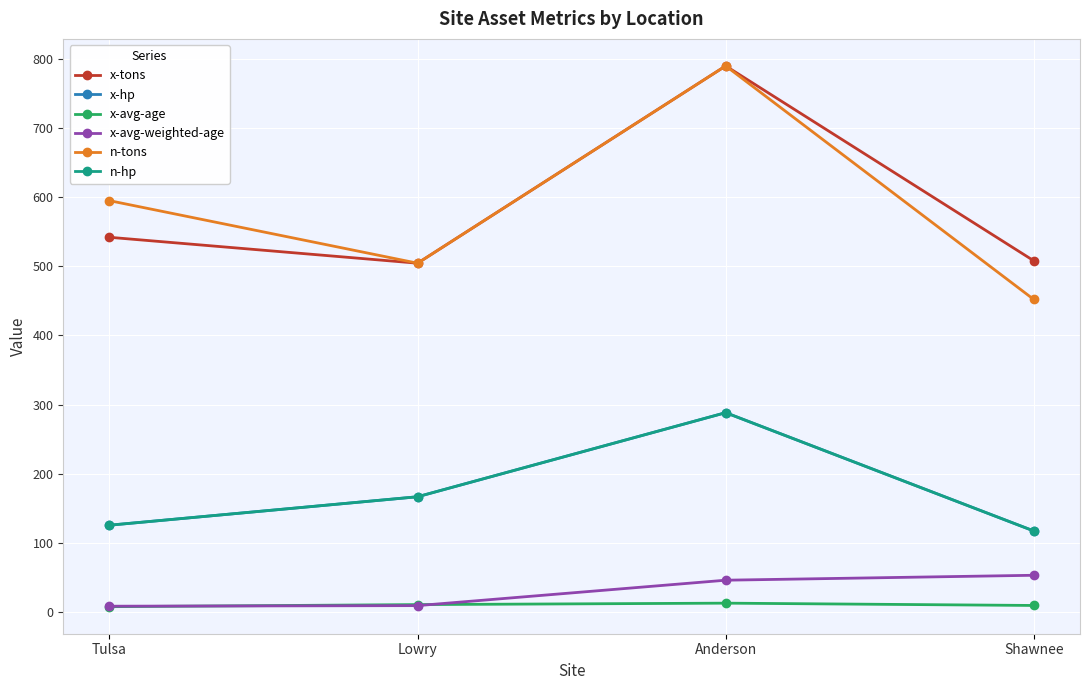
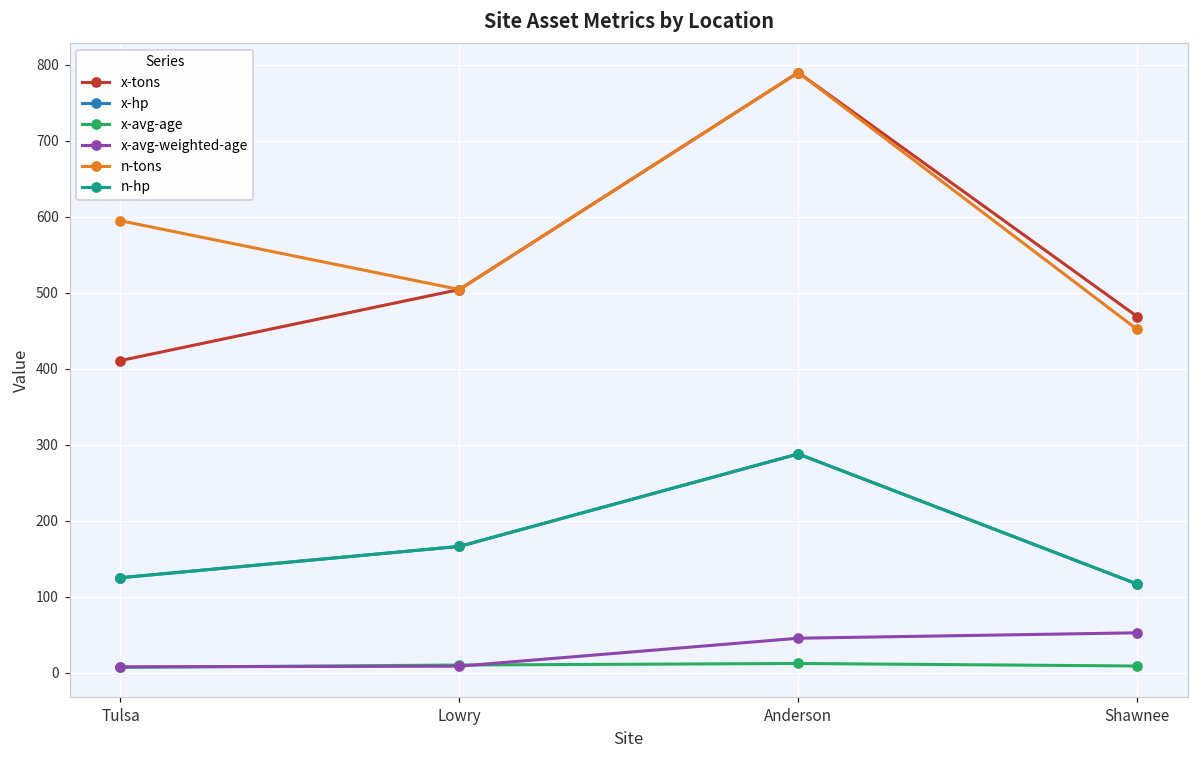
x-tons, Tulsa: 540 -> 410
x-tons, Shawnee: 510 -> 470
